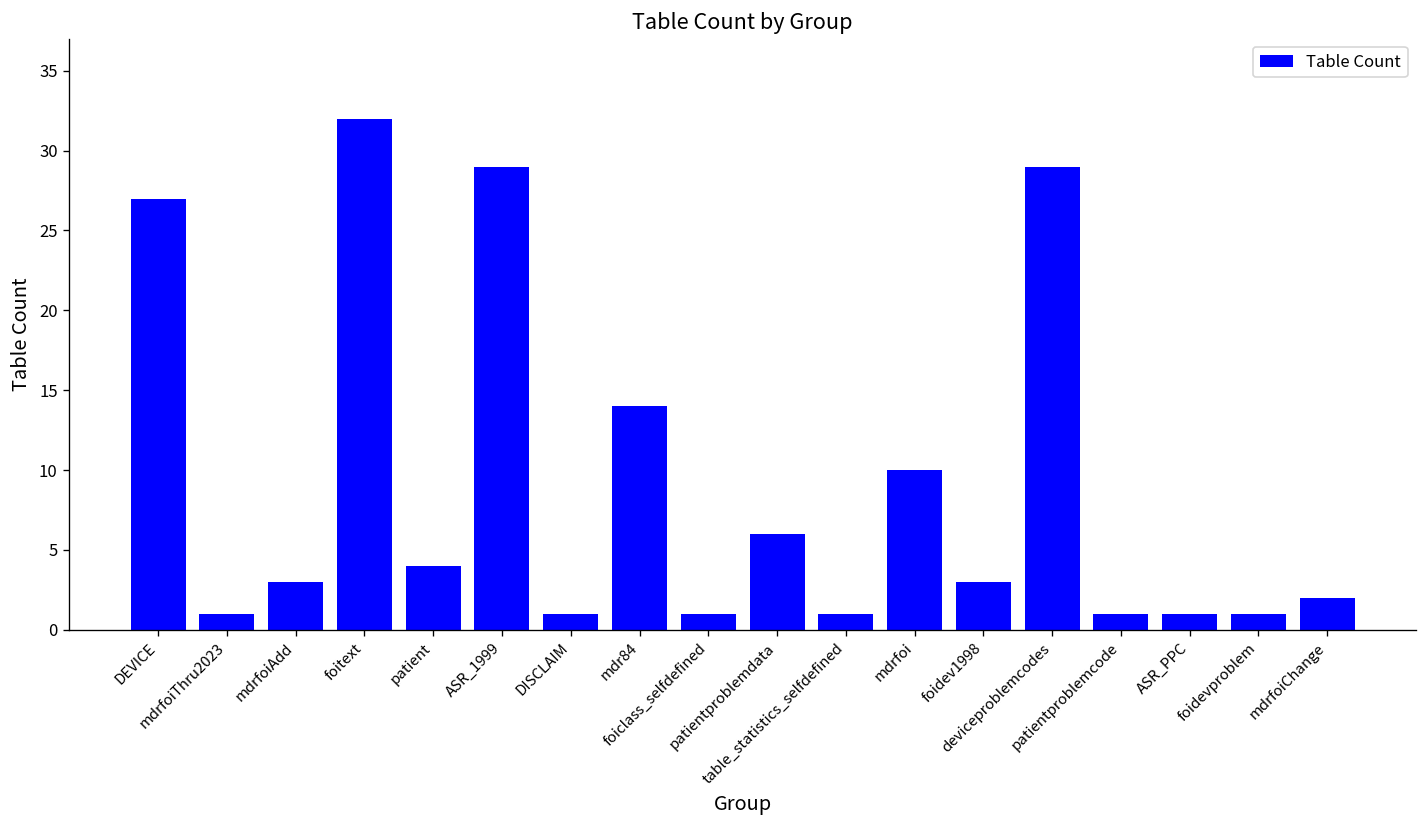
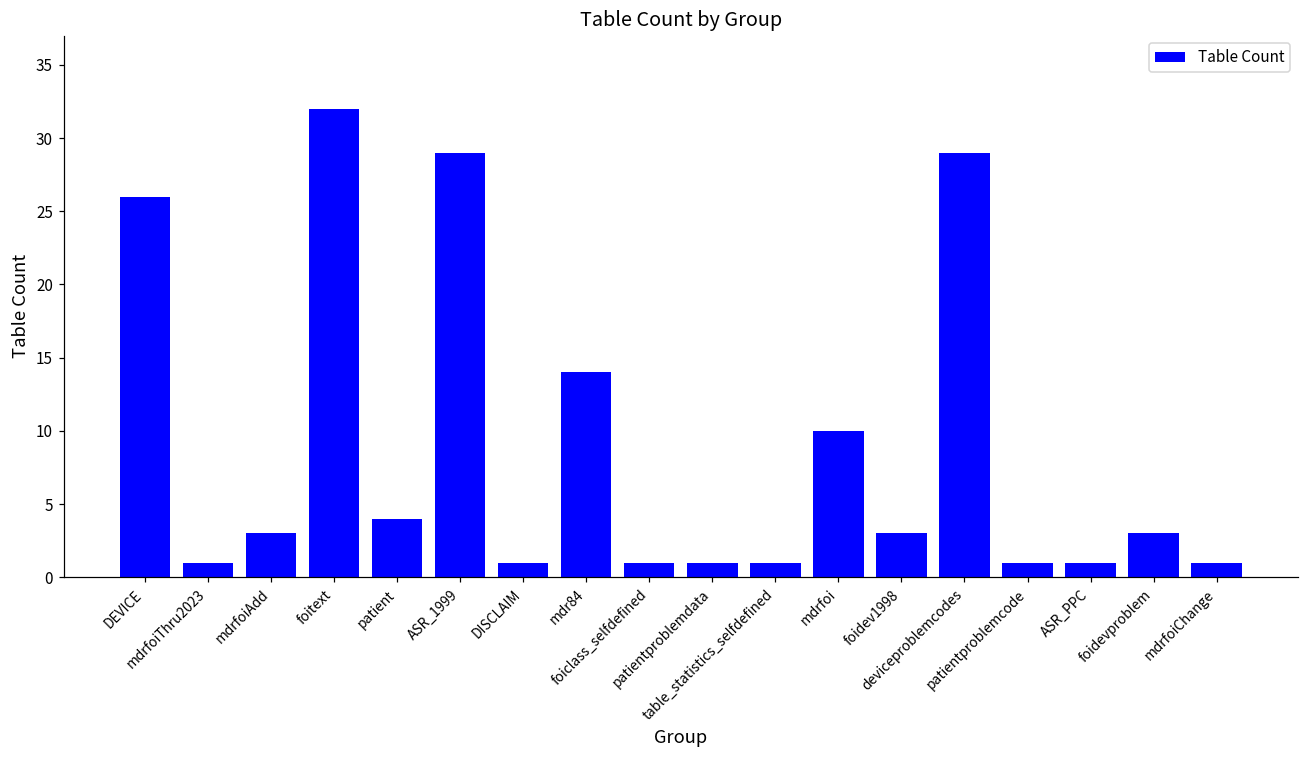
DEVICE: 27 -> 26
patientproblemdata: 6 -> 1
foidevproblem: 1 -> 3
mdrfoiChange: 2 -> 1
